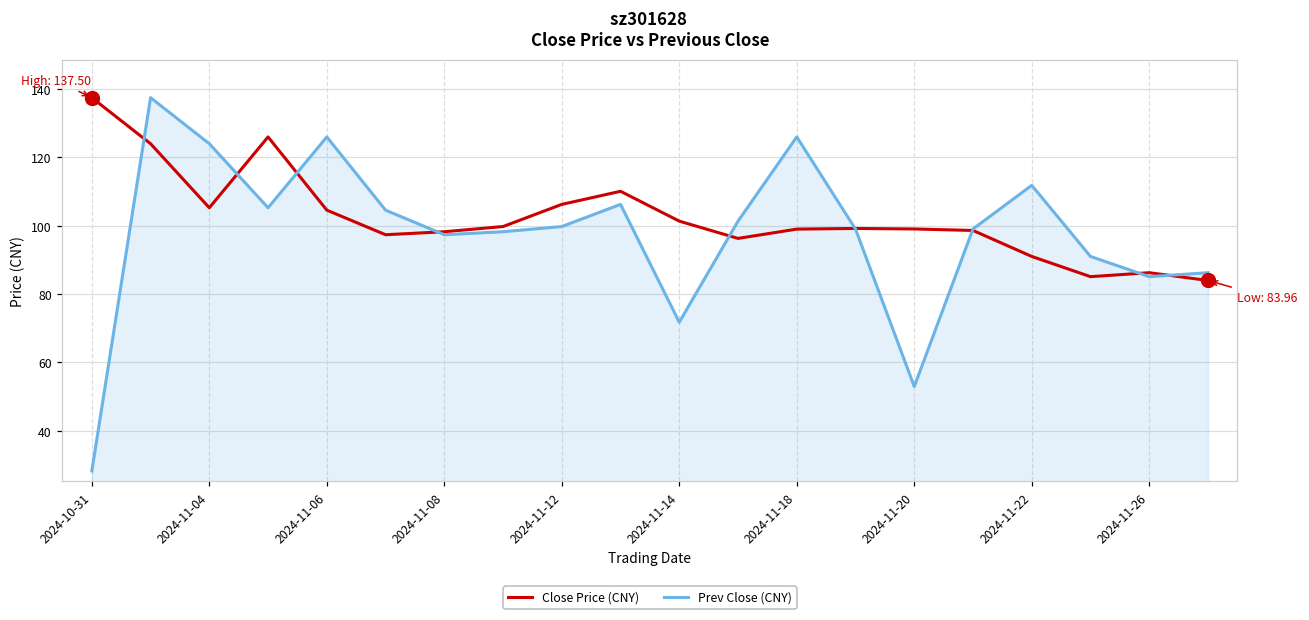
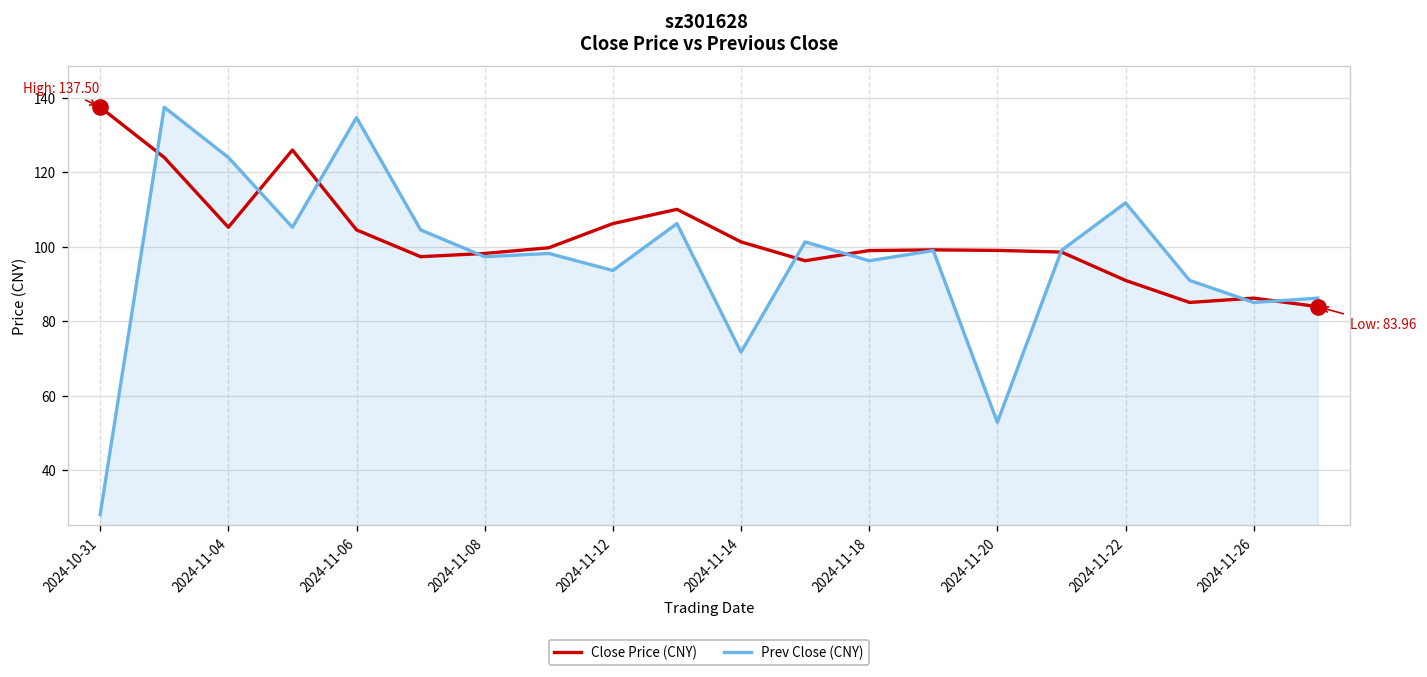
Prev Close (CNY), 2024-11-06: 126 -> 135
Prev Close (CNY), 2024-11-12: 100 -> 94
Prev Close (CNY), 2024-11-18: 126 -> 96
